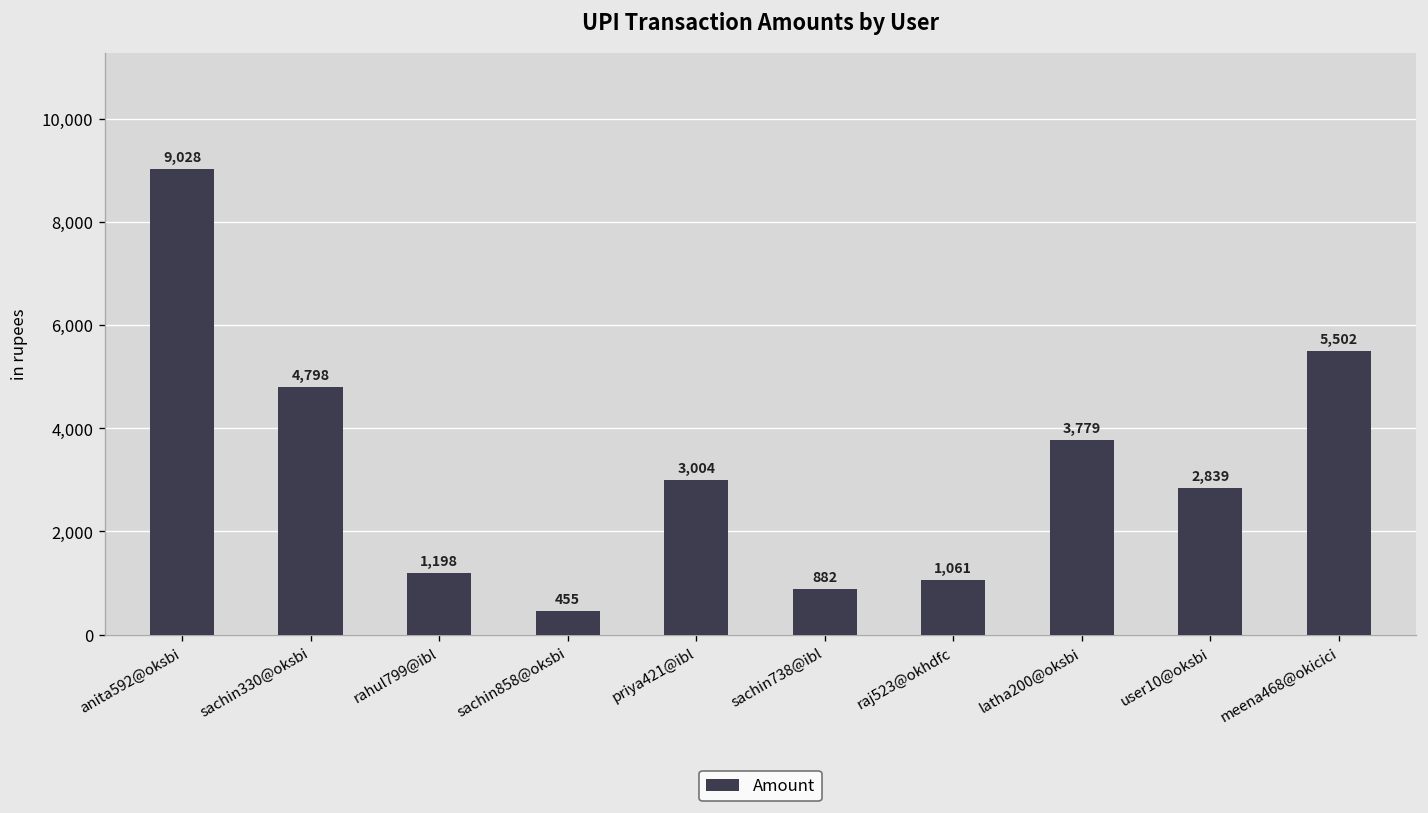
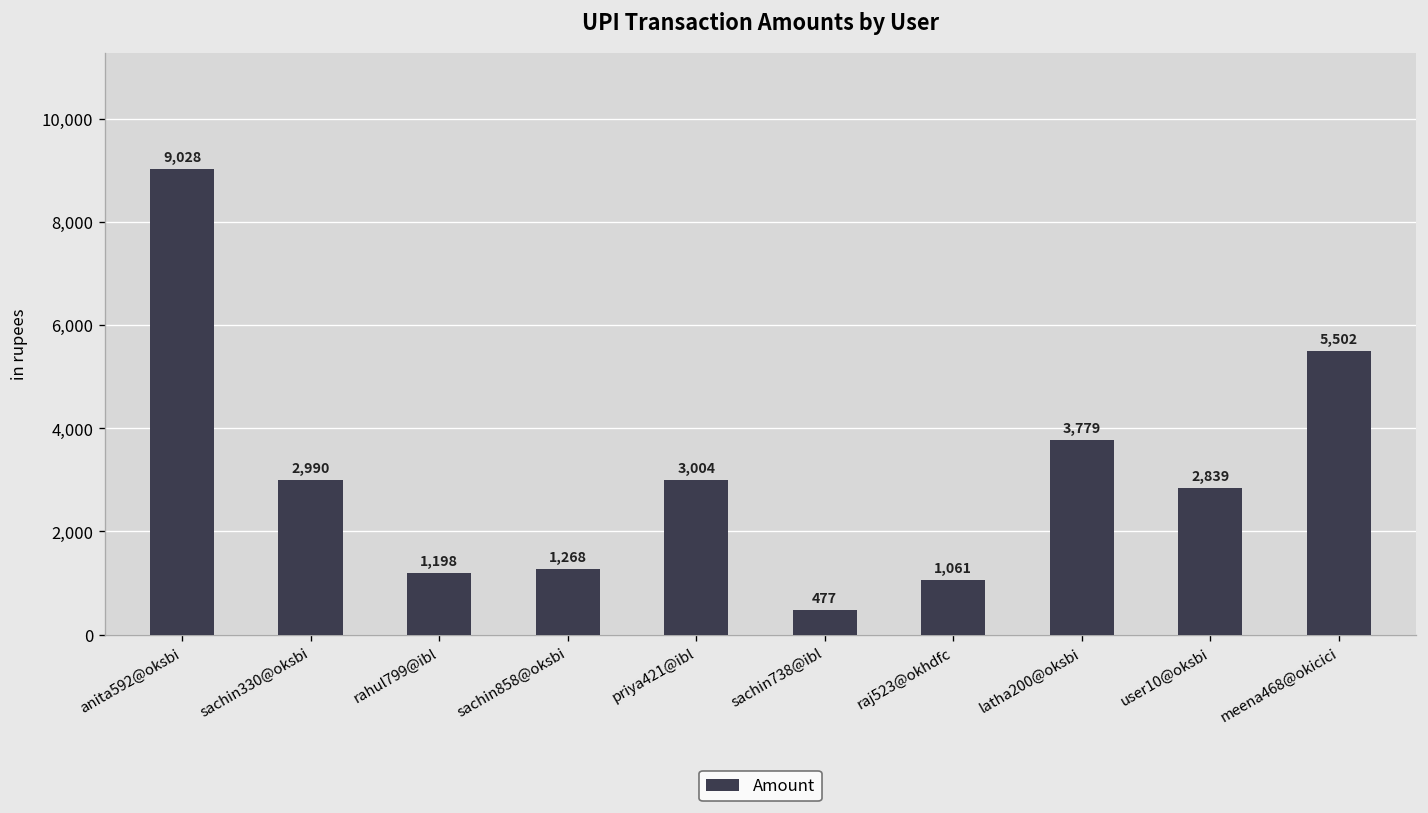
sachin330@oksbi: 4,798 -> 2,990
sachin858@oksbi: 455 -> 1,268
sachin738@ibl: 882 -> 477
